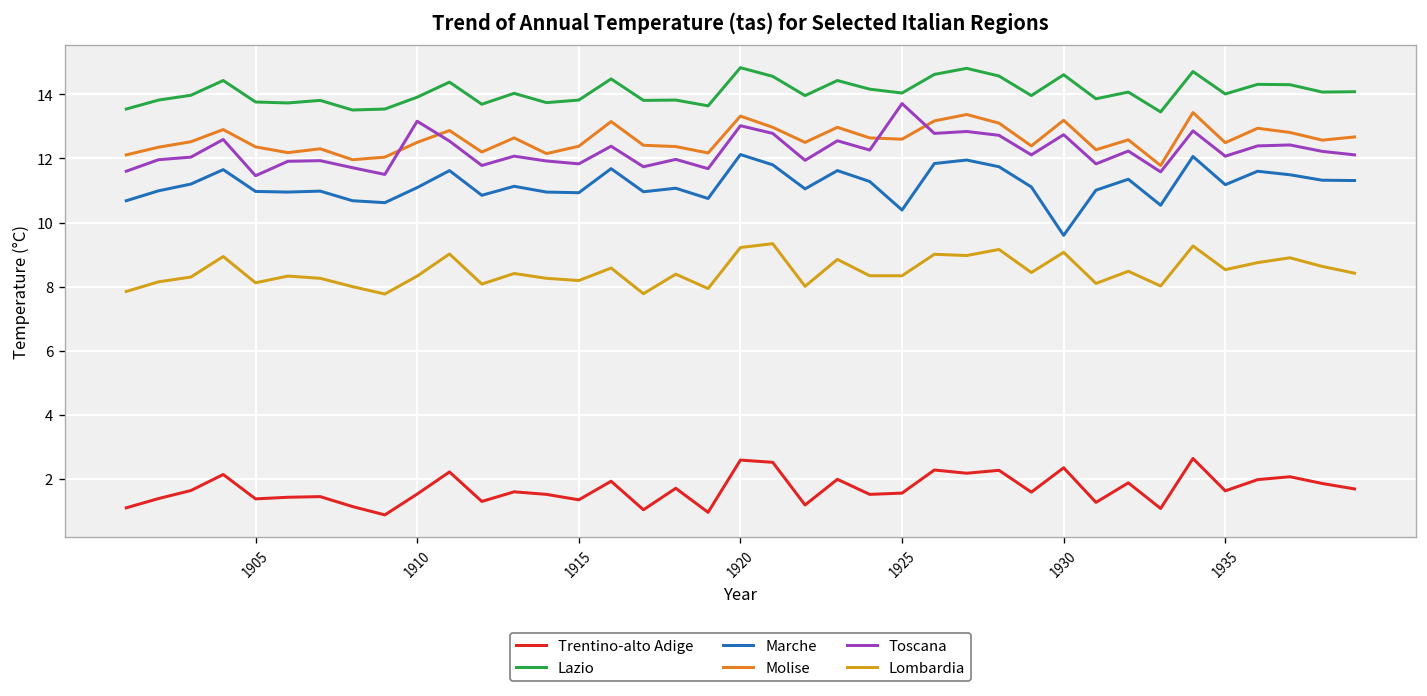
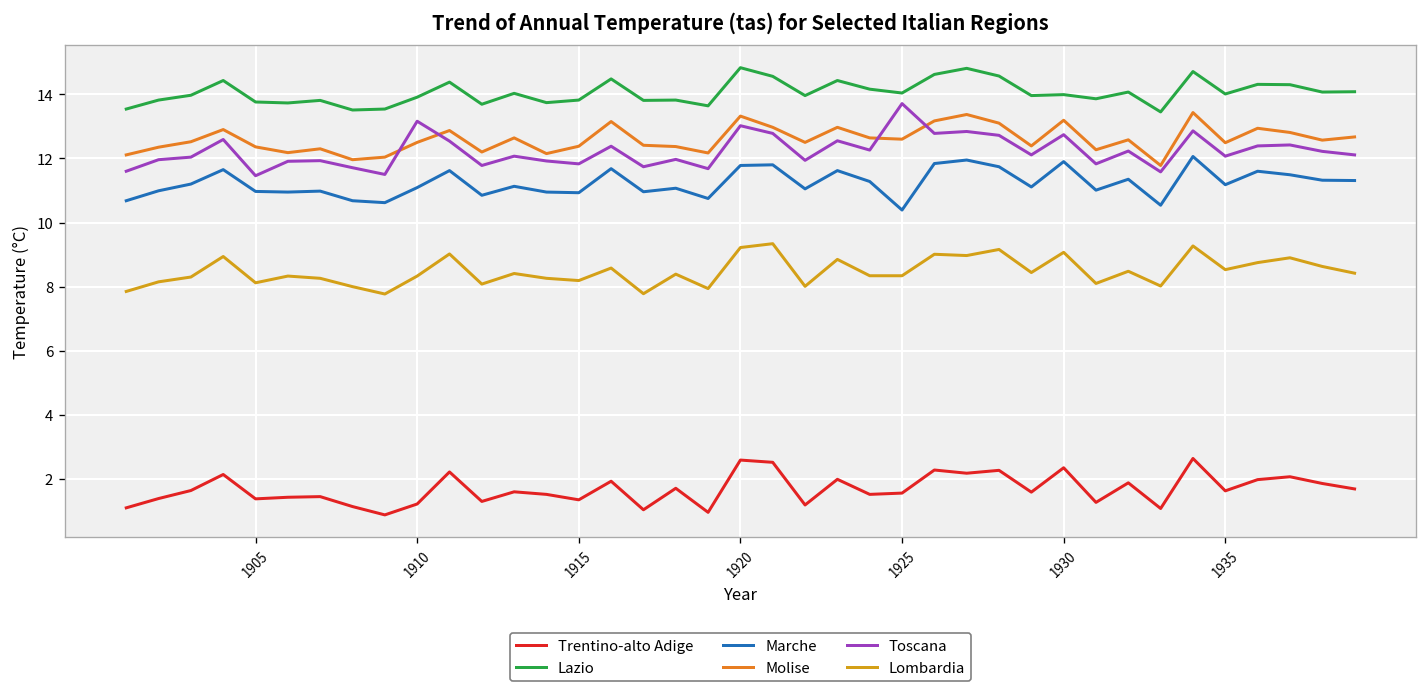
Trentino-alto Adige, 1910: 1.5 -> 1.2
Marche, 1920: 12.1 -> 11.8
Lazio, 1930: 14.6 -> 14.0
Marche, 1930: 9.6 -> 11.9
